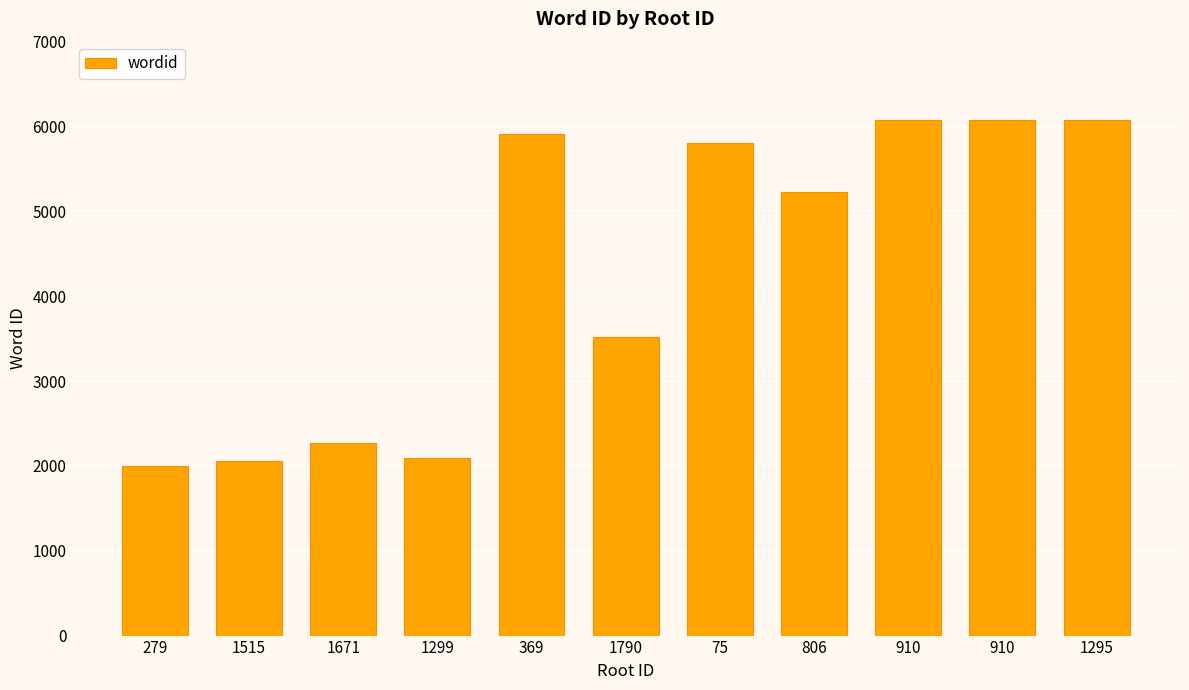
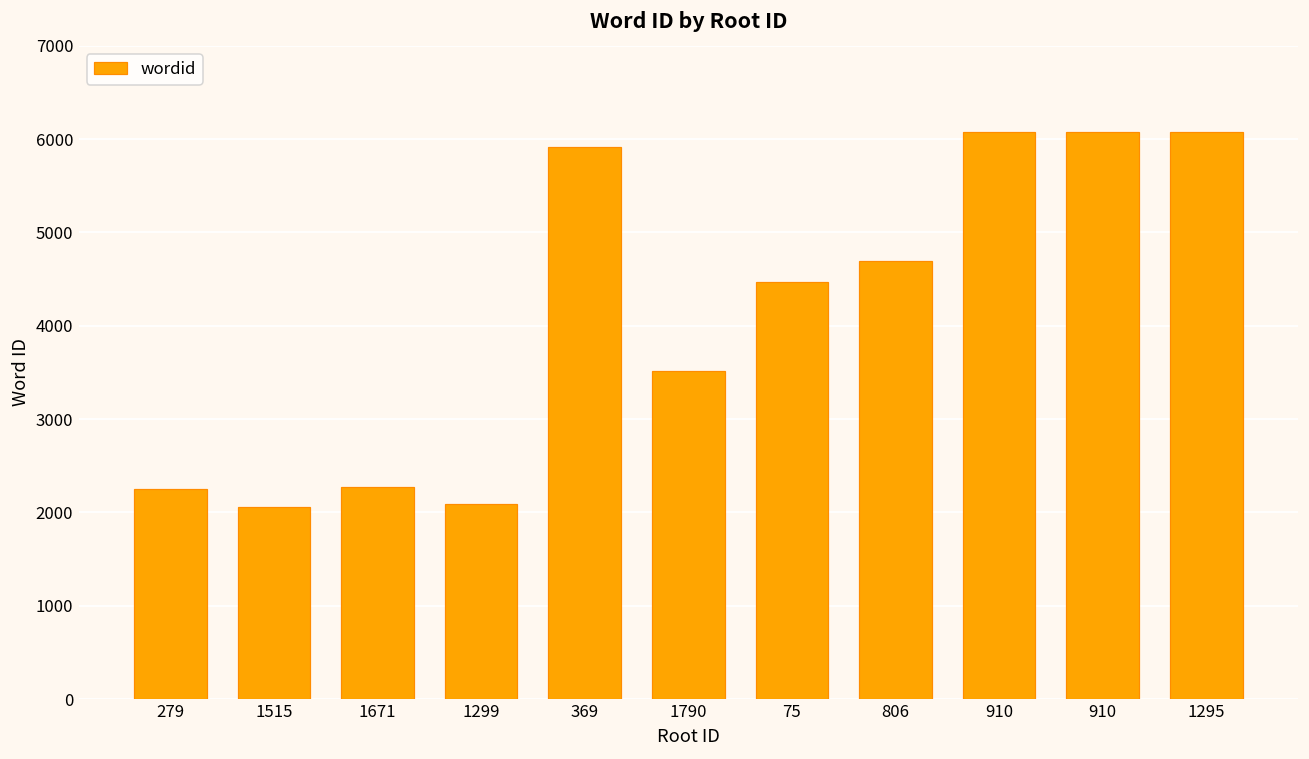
279: 2000 -> 2200
75: 5800 -> 4500
806: 5200 -> 4700
